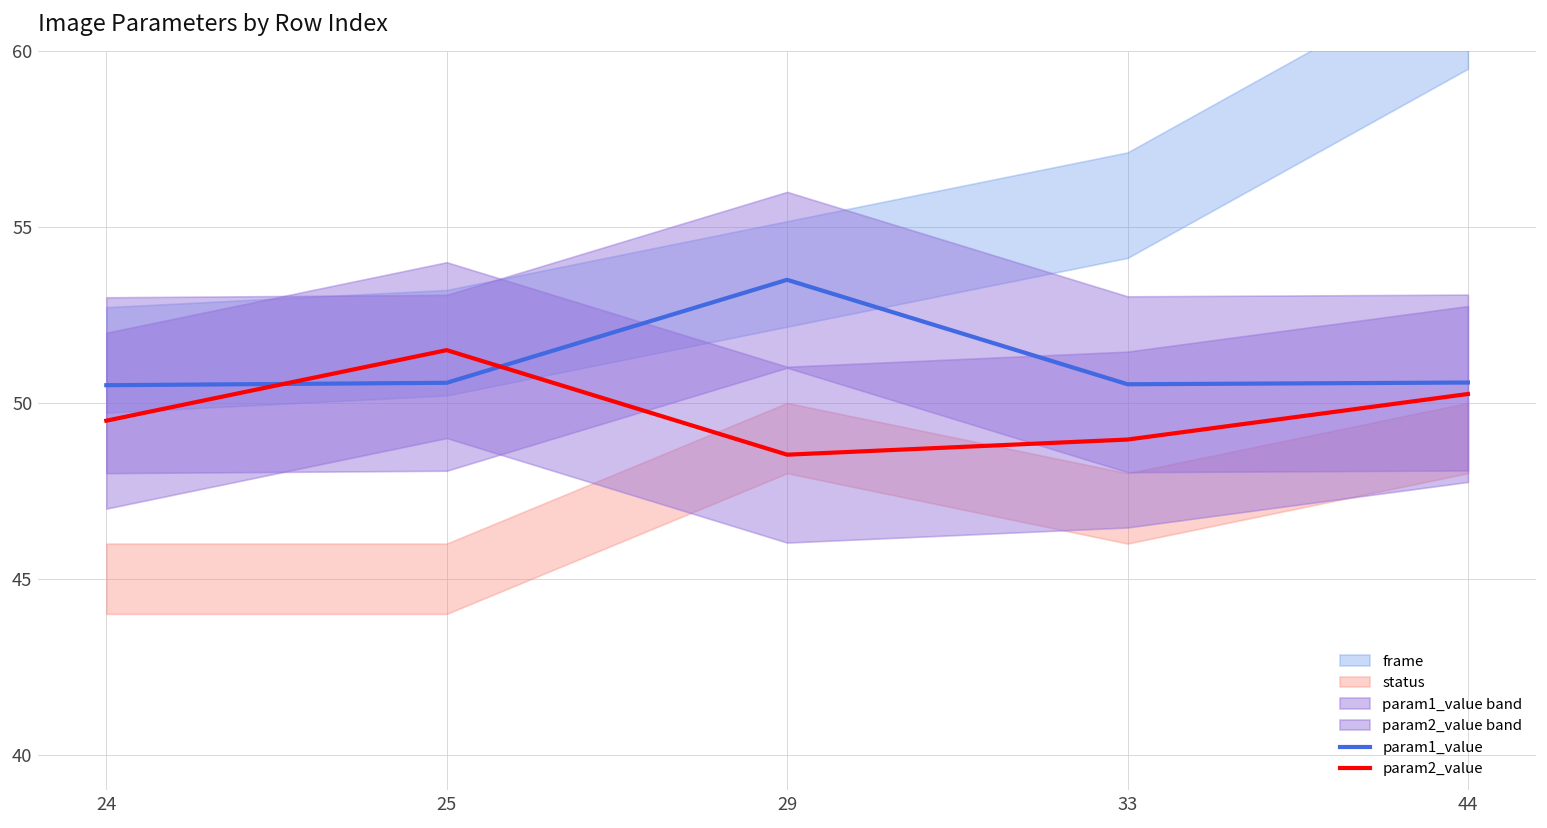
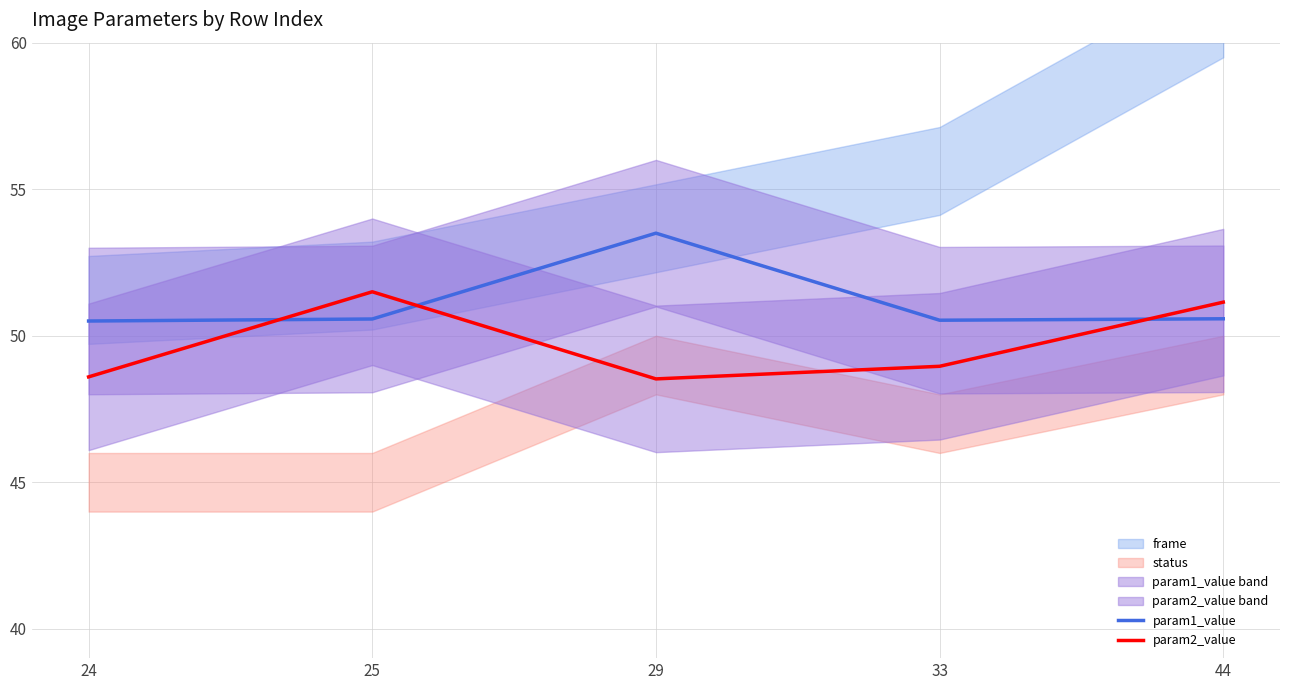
param2_value, 24: 49.5 -> 48.6
param2_value, 44: 50.3 -> 51.1
